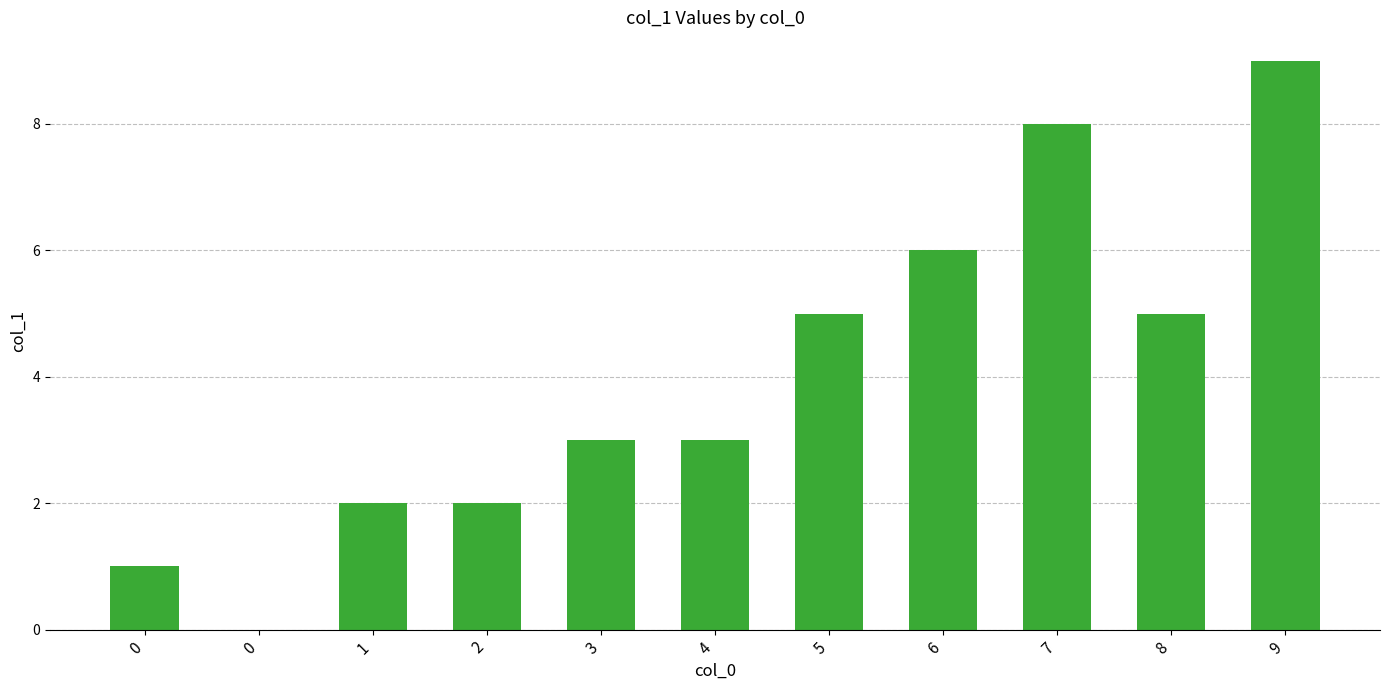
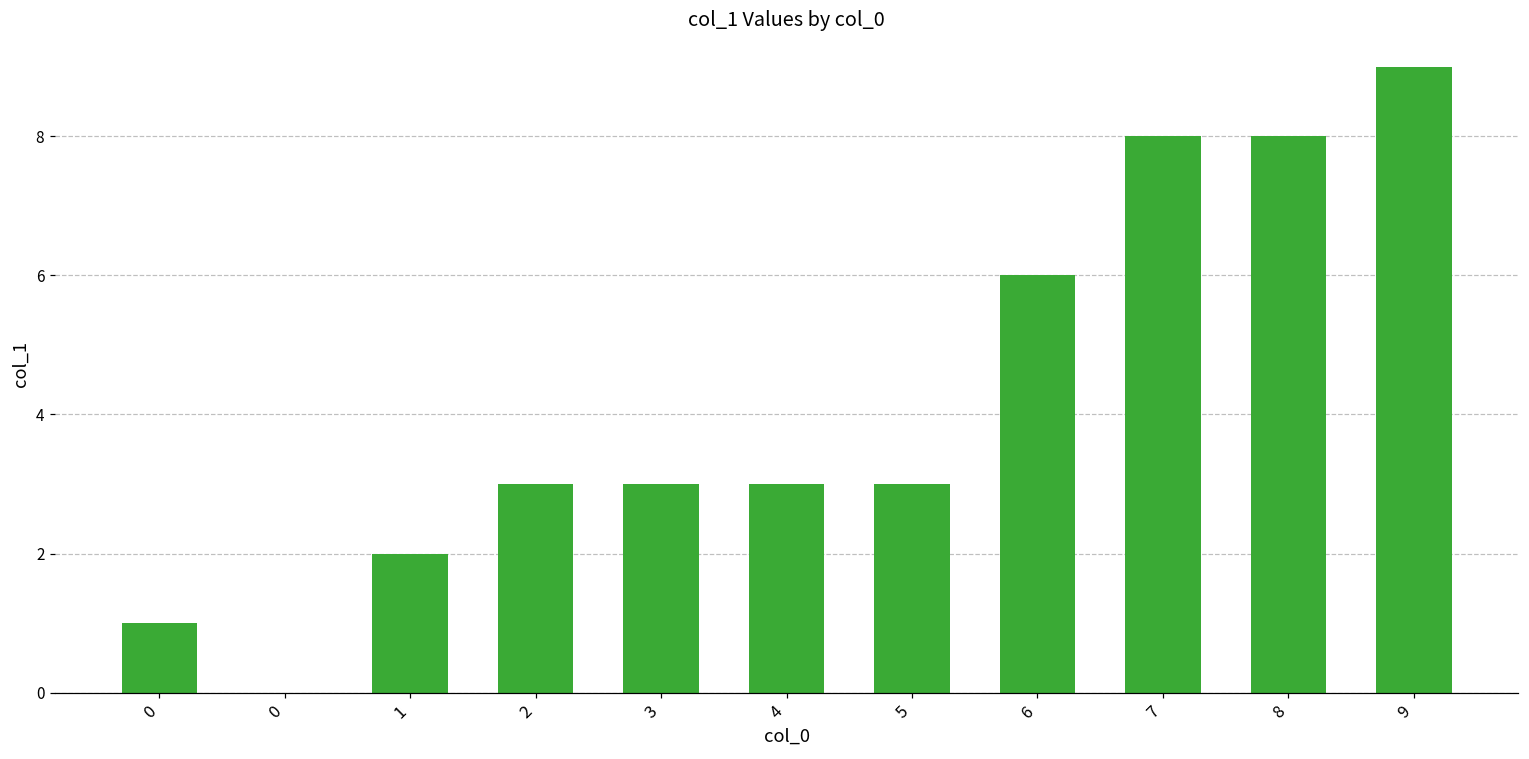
2: 2 -> 3
5: 5 -> 3
8: 5 -> 8
